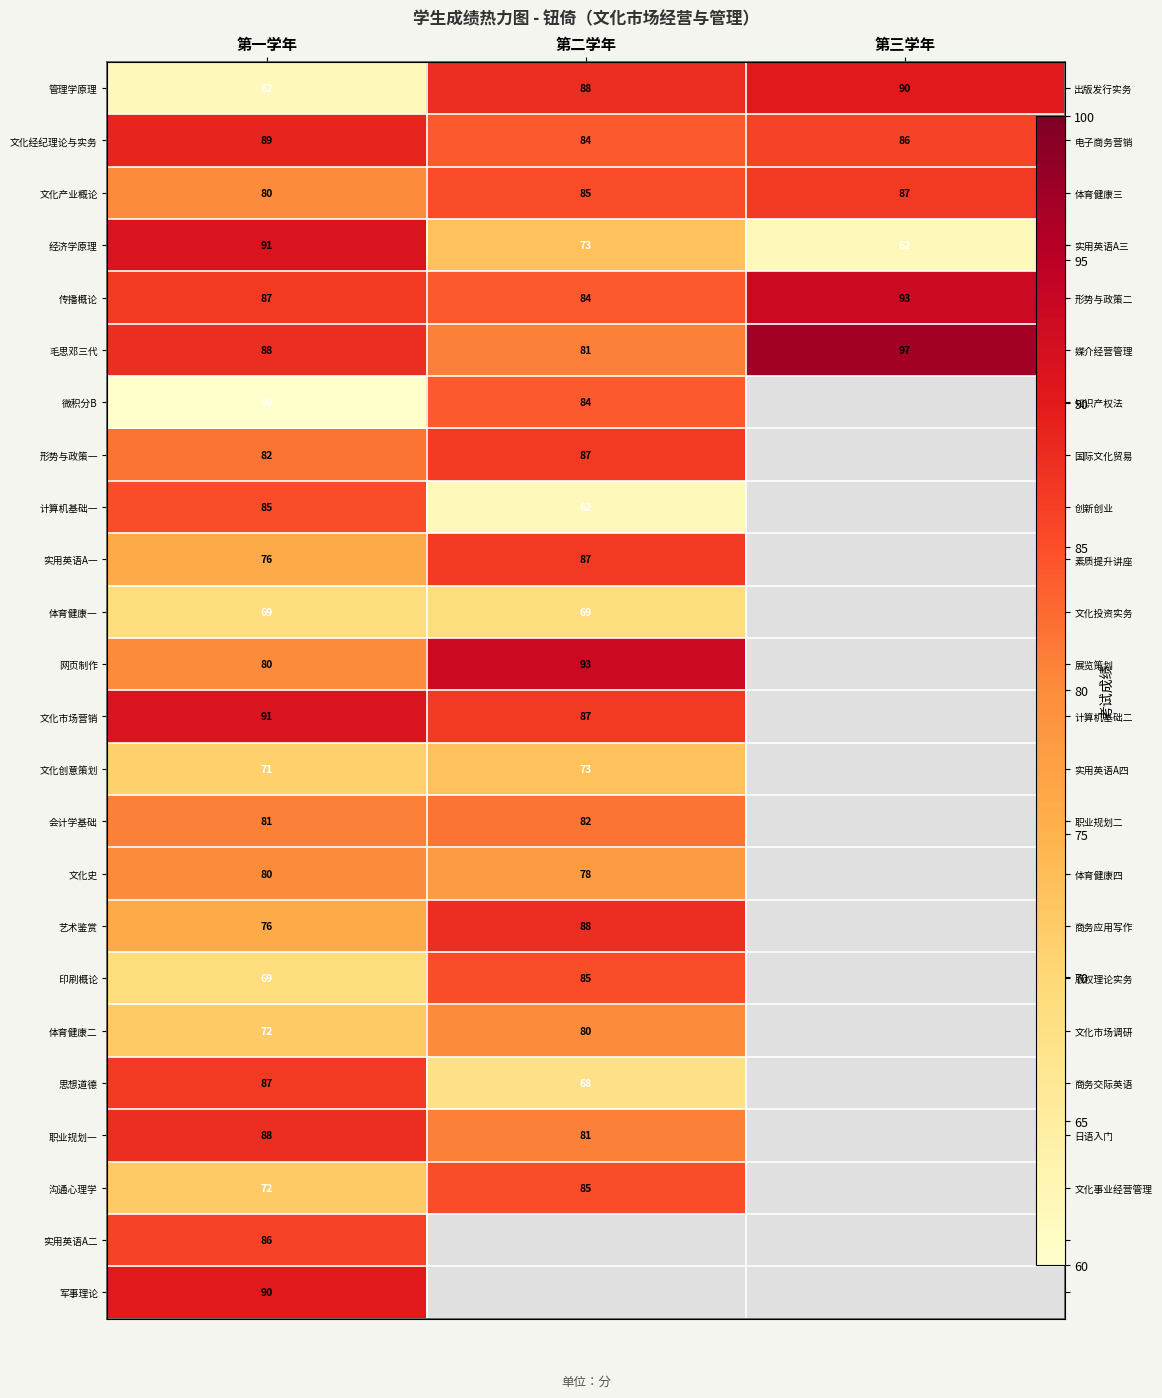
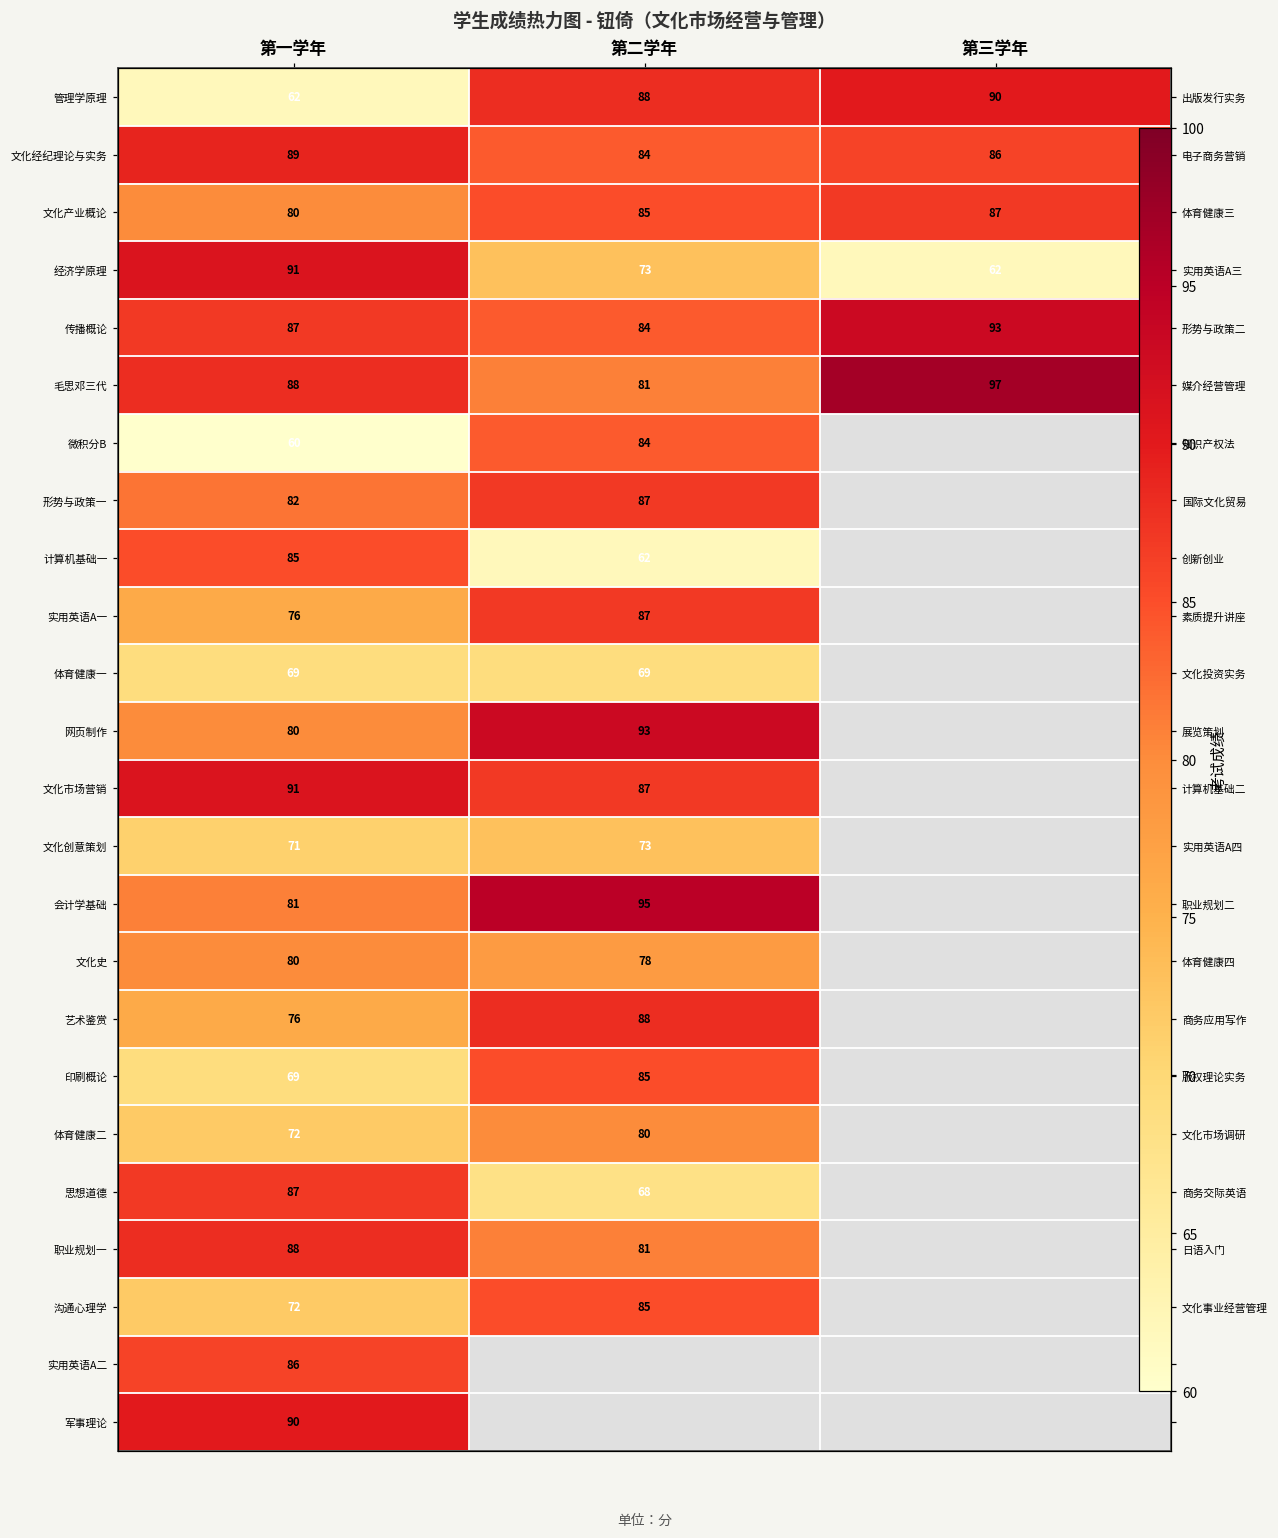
会计学基础, 第二学年: 82 -> 95
